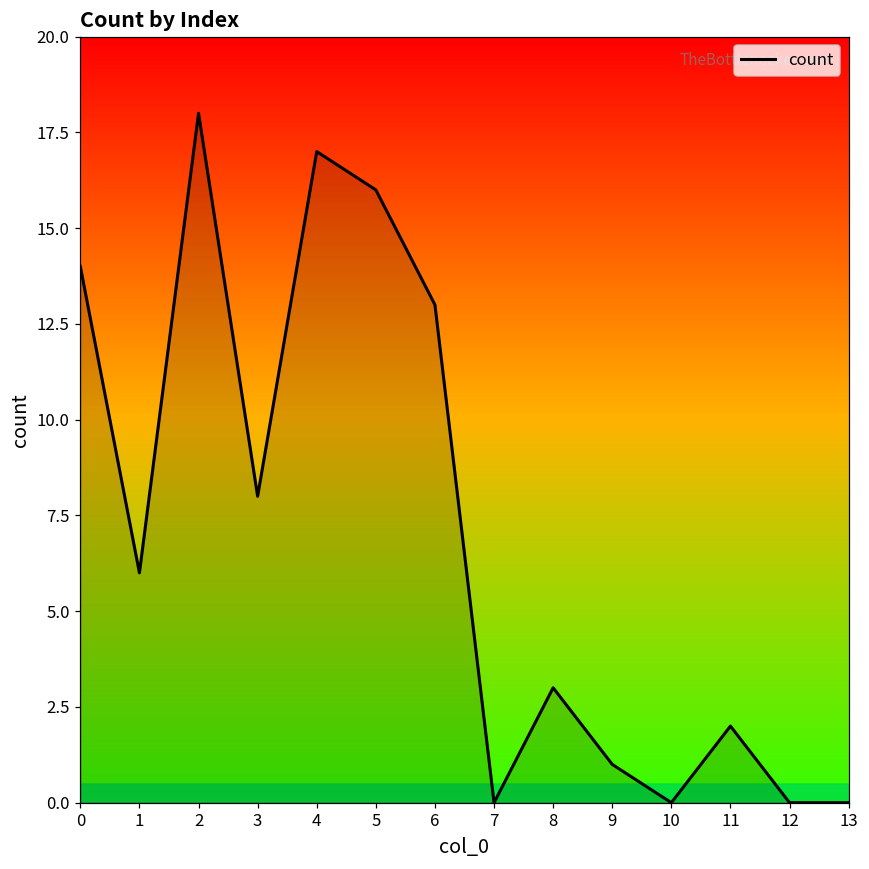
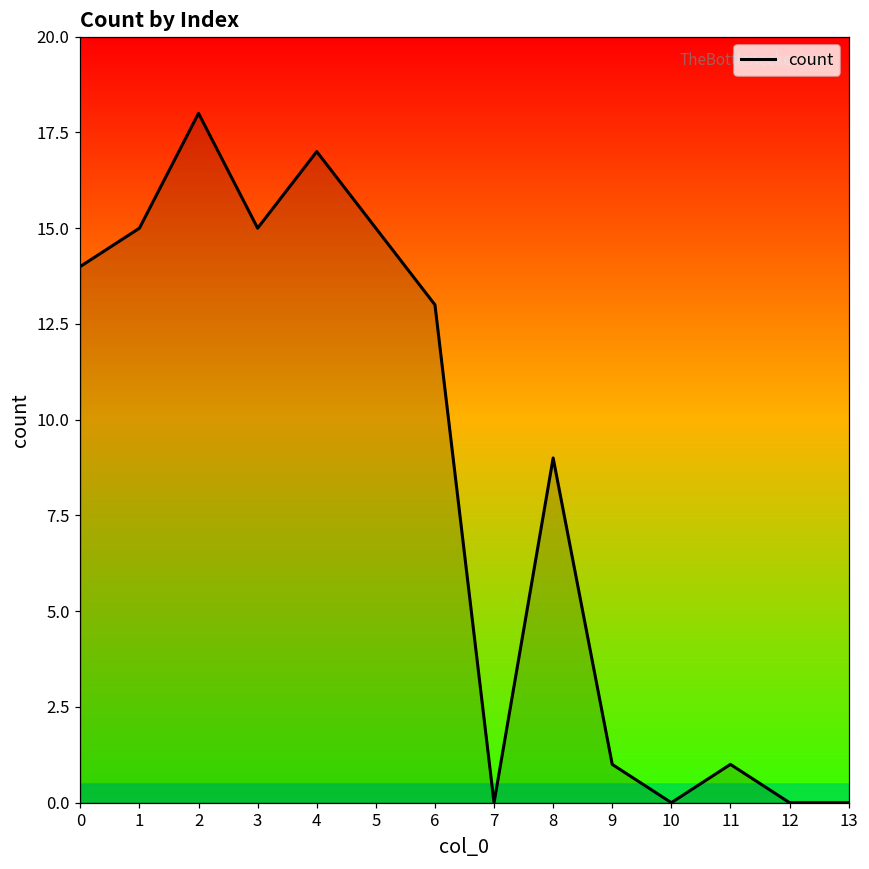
1: 6 -> 15
3: 8 -> 15
5: 16 -> 15
8: 3 -> 9
11: 2 -> 1
